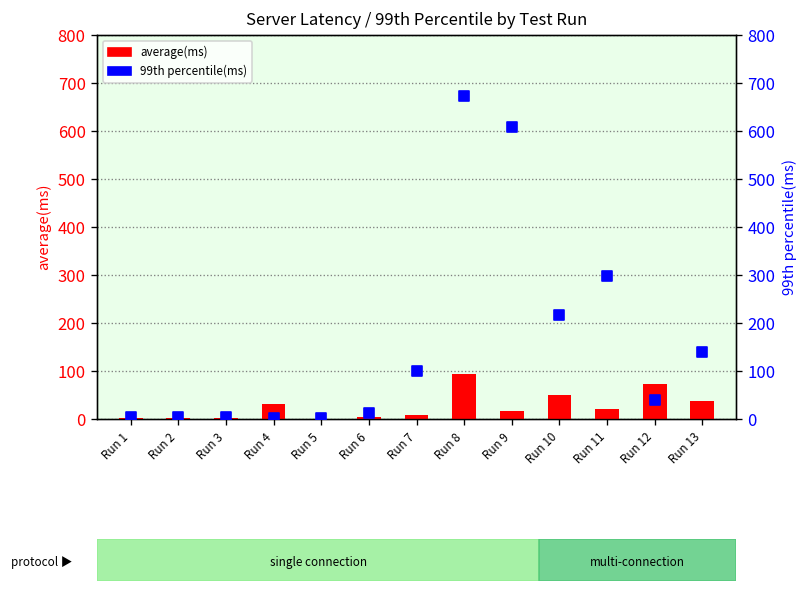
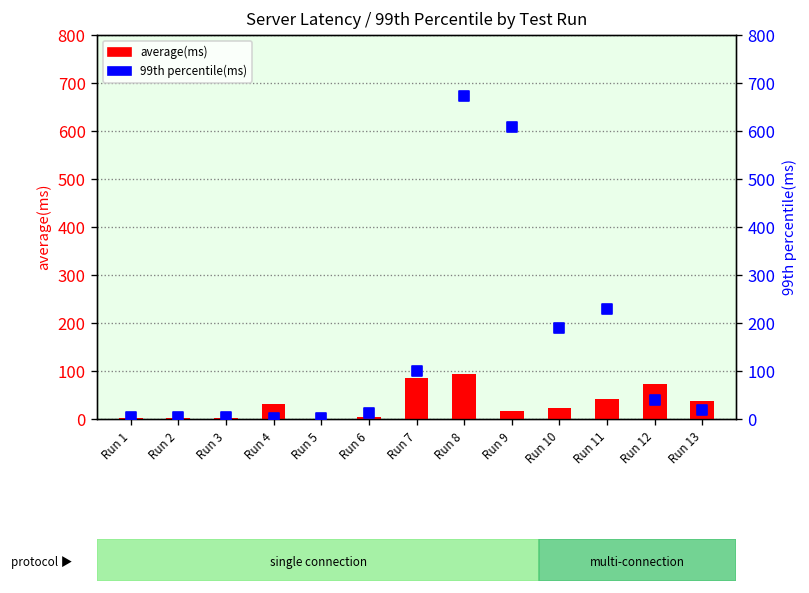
average(ms), Run 7: 10 -> 80
average(ms), Run 10: 50 -> 20
average(ms), Run 11: 20 -> 40
99th percentile(ms), Run 10: 220 -> 190
99th percentile(ms), Run 11: 300 -> 230
99th percentile(ms), Run 13: 140 -> 20
